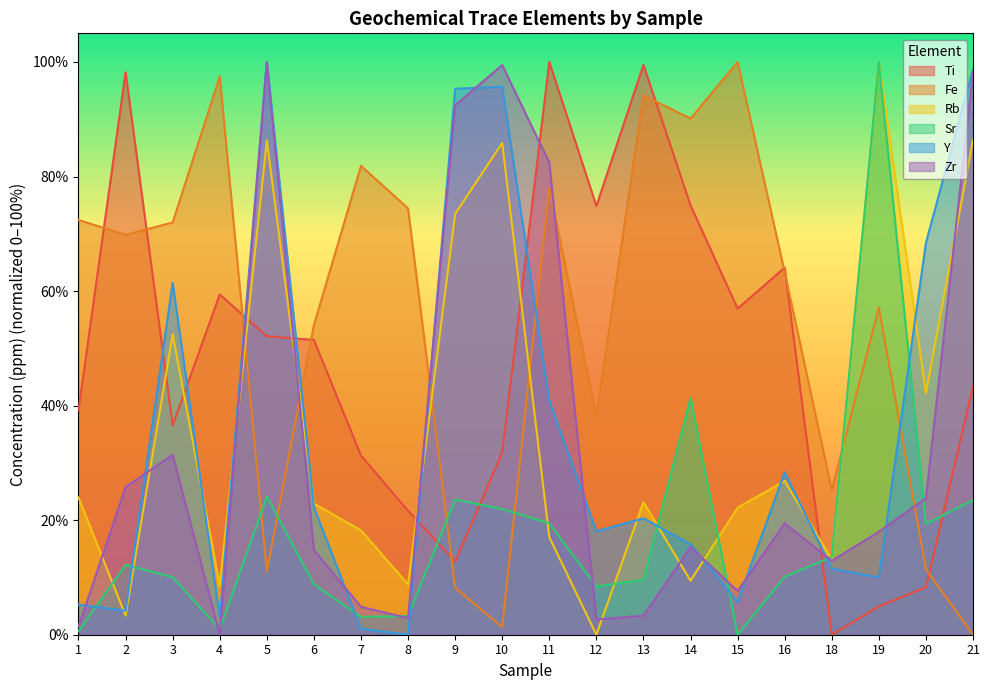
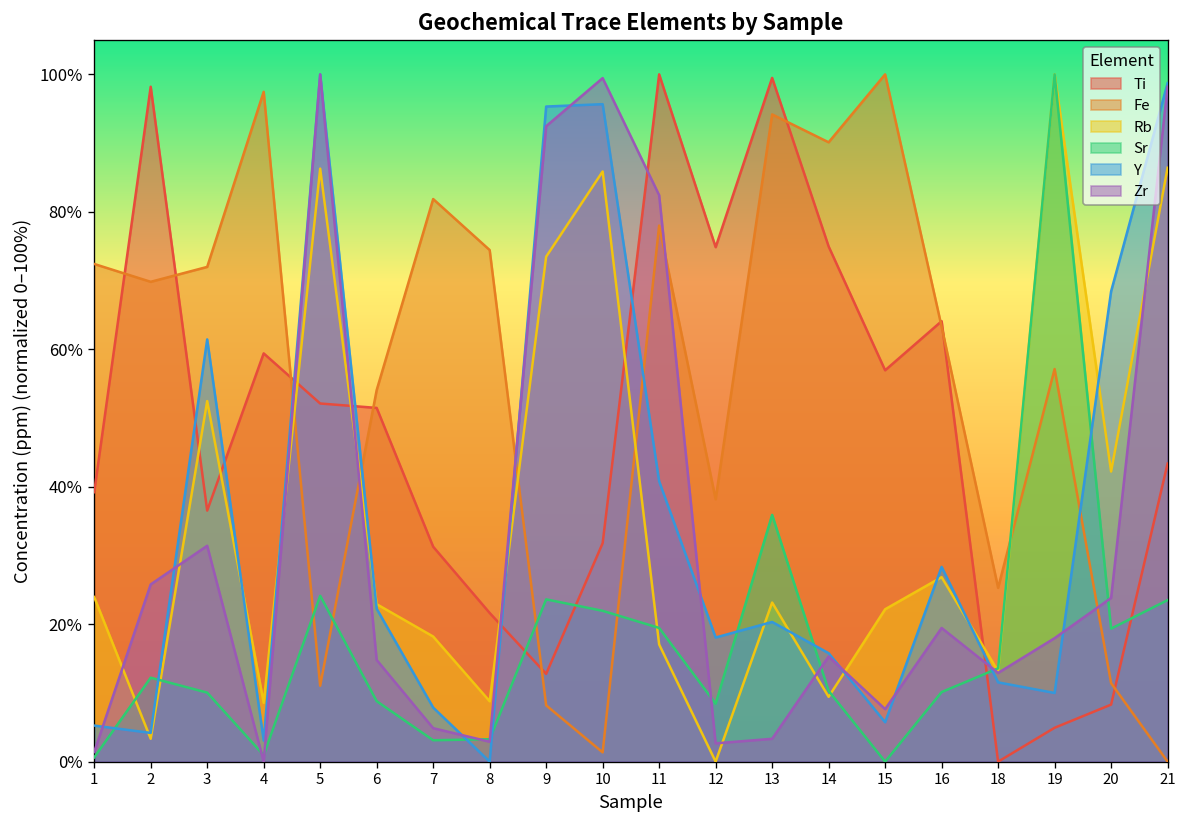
Y, 7: 1% -> 8%
Sr, 13: 10% -> 36%
Sr, 14: 41% -> 10%
